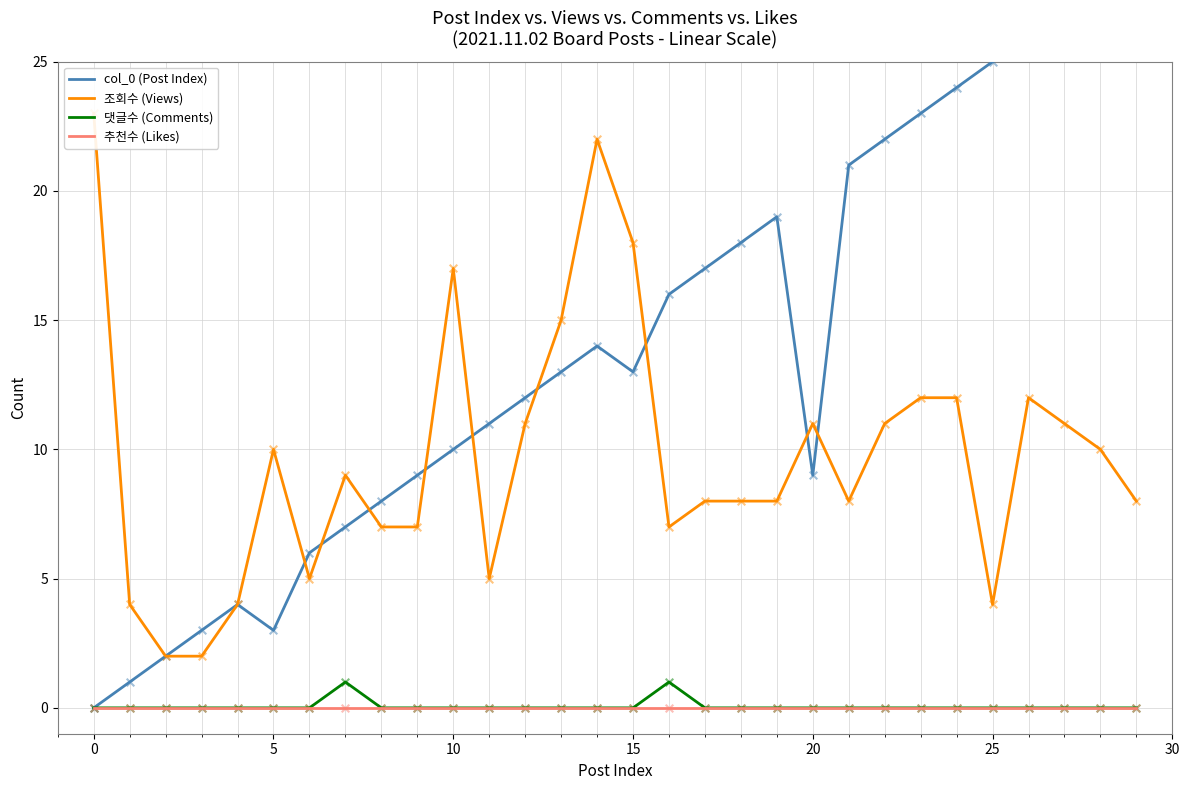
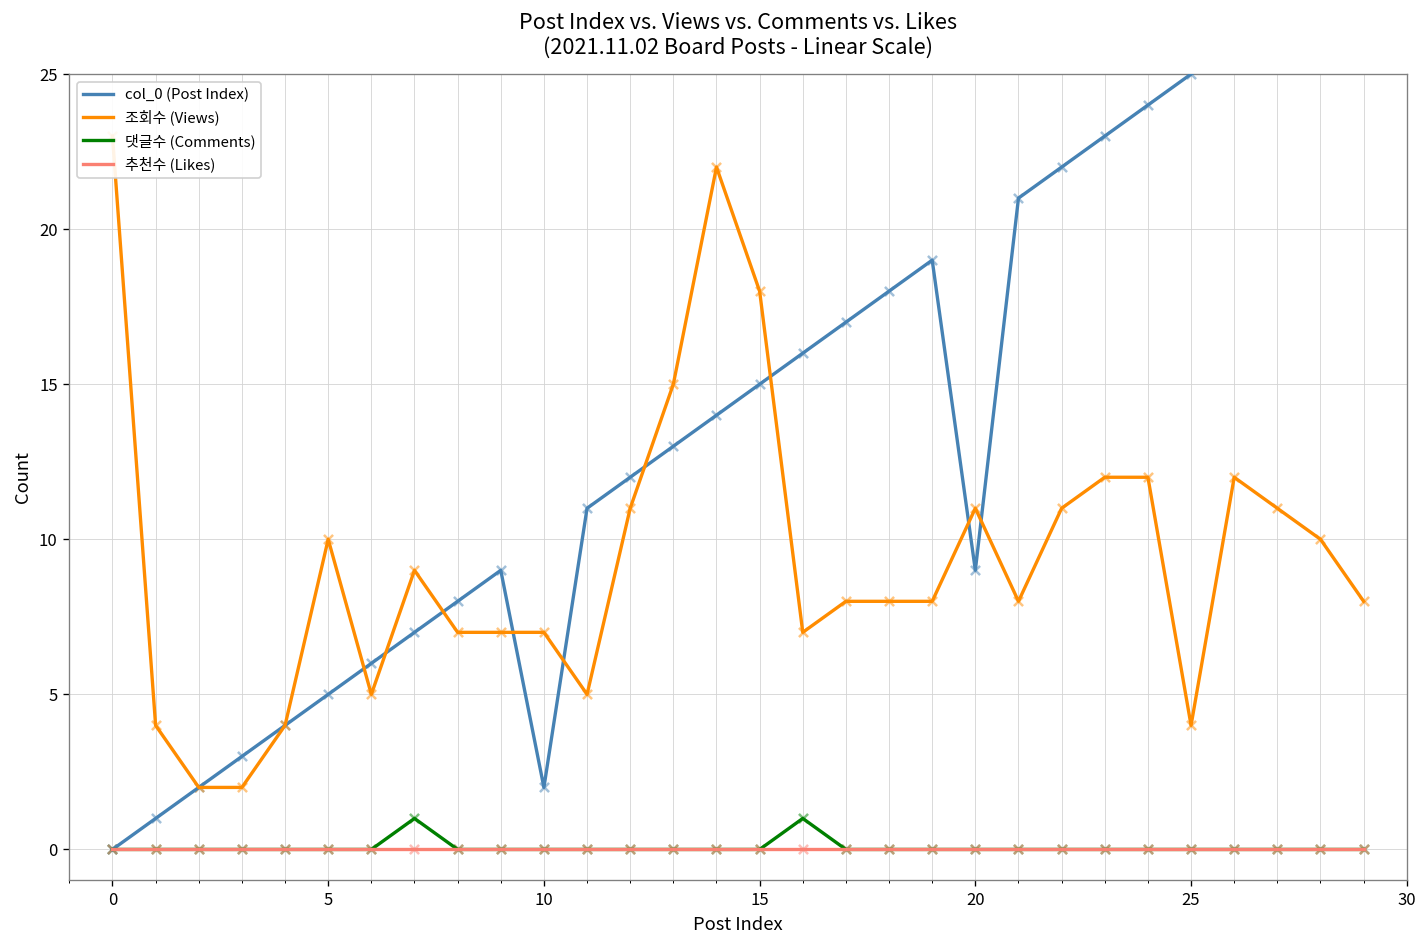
col_0 (Post Index), 5: 3 -> 5
col_0 (Post Index), 10: 10 -> 2
조회수 (Views), 10: 17 -> 7
col_0 (Post Index), 15: 13 -> 15
